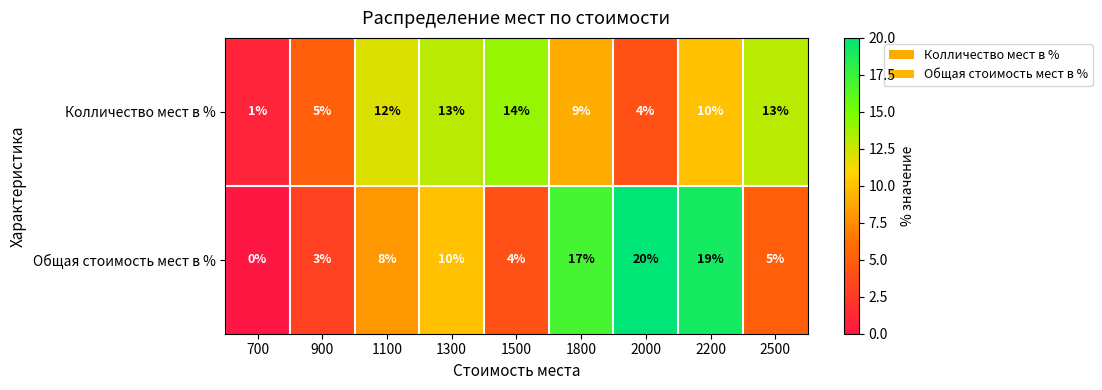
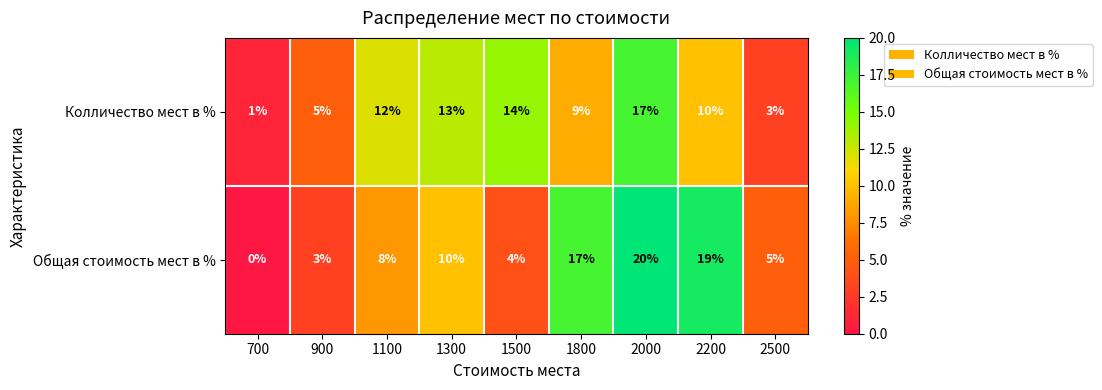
Колличество мест в %, 2000: 4% -> 17%
Колличество мест в %, 2500: 13% -> 3%
